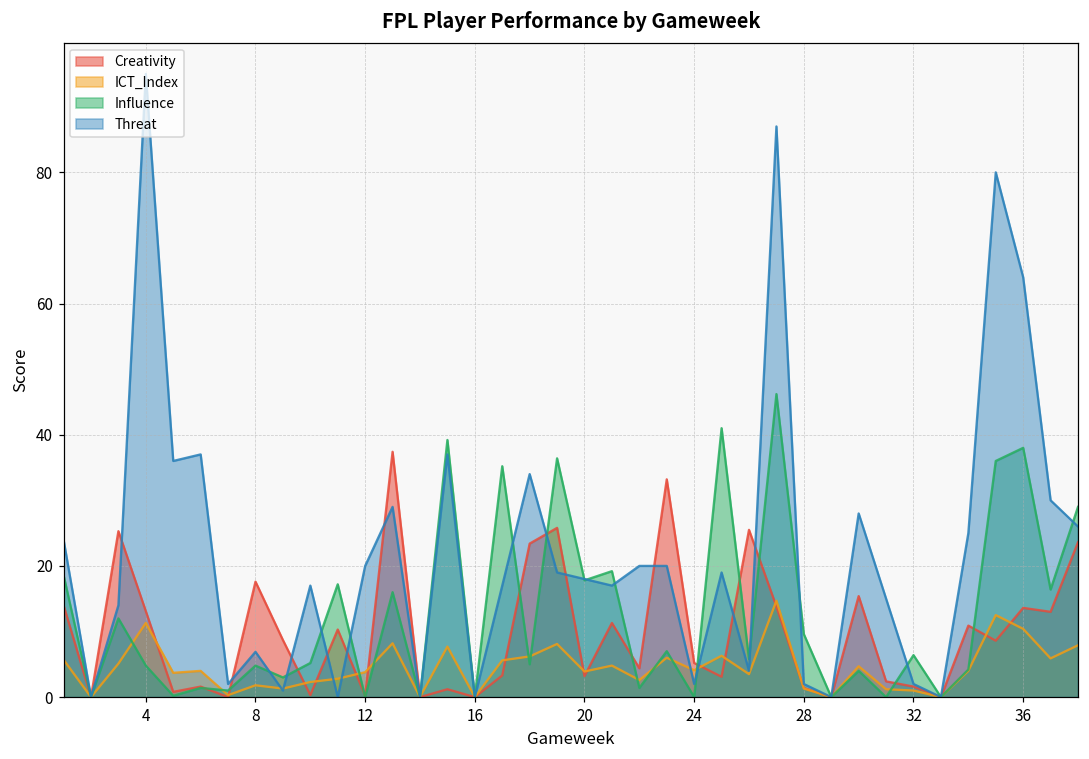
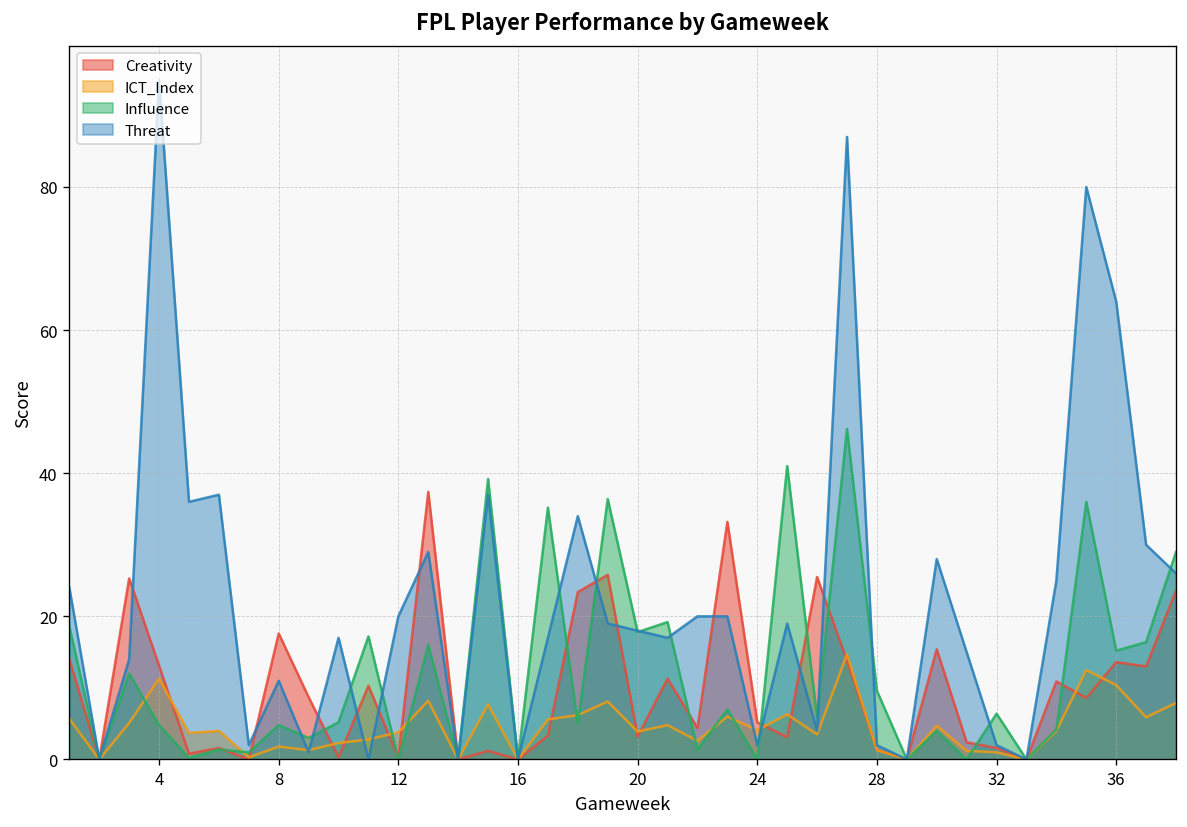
Threat, 8: 7 -> 11
Influence, 36: 38 -> 15
